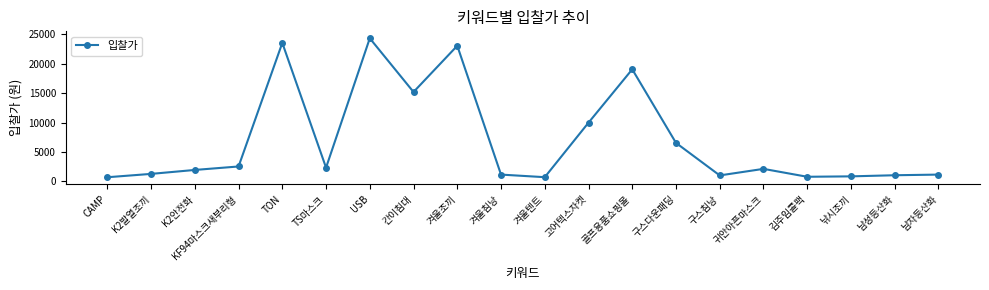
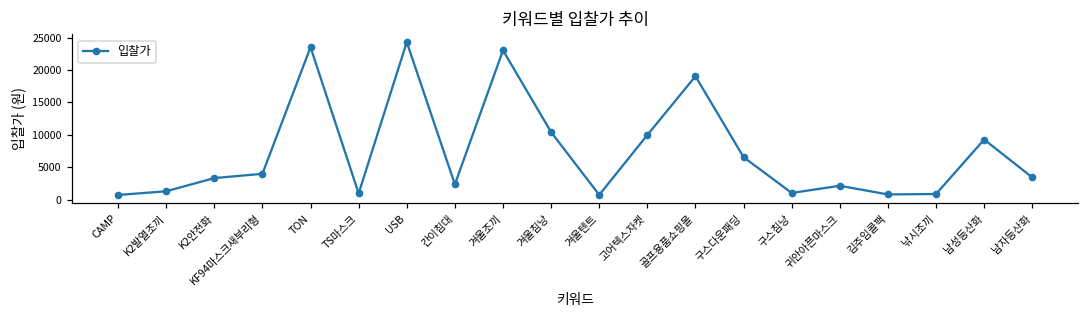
K2안전화: 2000 -> 3000
KF94마스크새부리형: 3000 -> 4000
TS마스크: 2000 -> 1000
간이침대: 15000 -> 2000
겨울침낭: 1000 -> 10000
남성등산화: 1000 -> 9000
남자등산화: 1000 -> 3000
